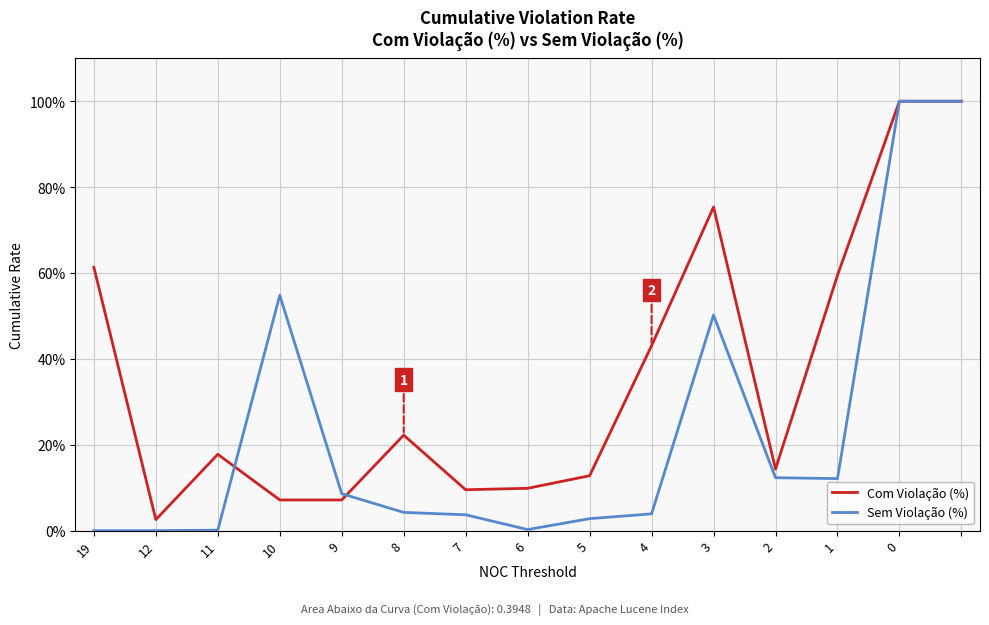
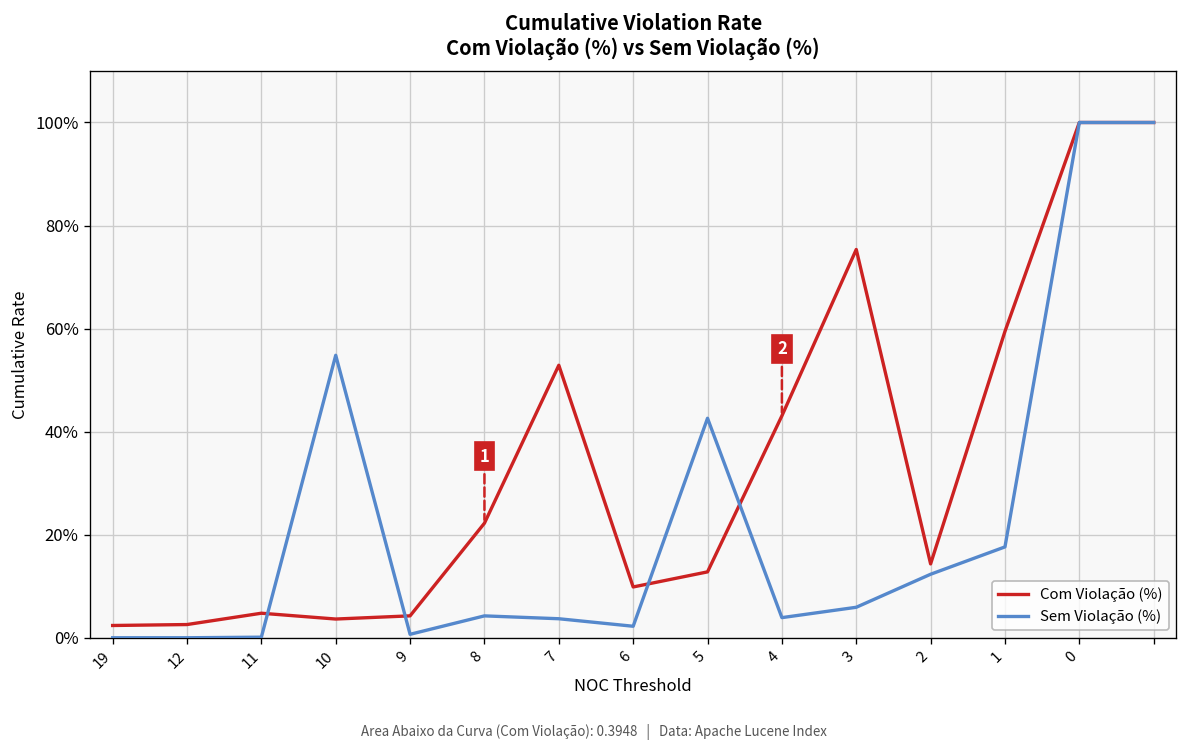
Com Violação (%), 19: 61% -> 2%
Com Violação (%), 11: 18% -> 5%
Com Violação (%), 10: 7% -> 4%
Com Violação (%), 9: 7% -> 4%
Sem Violação (%), 9: 9% -> 1%
Com Violação (%), 7: 10% -> 53%
Sem Violação (%), 6: 0% -> 2%
Sem Violação (%), 5: 3% -> 43%
Sem Violação (%), 3: 50% -> 6%
Sem Violação (%), 1: 12% -> 18%
